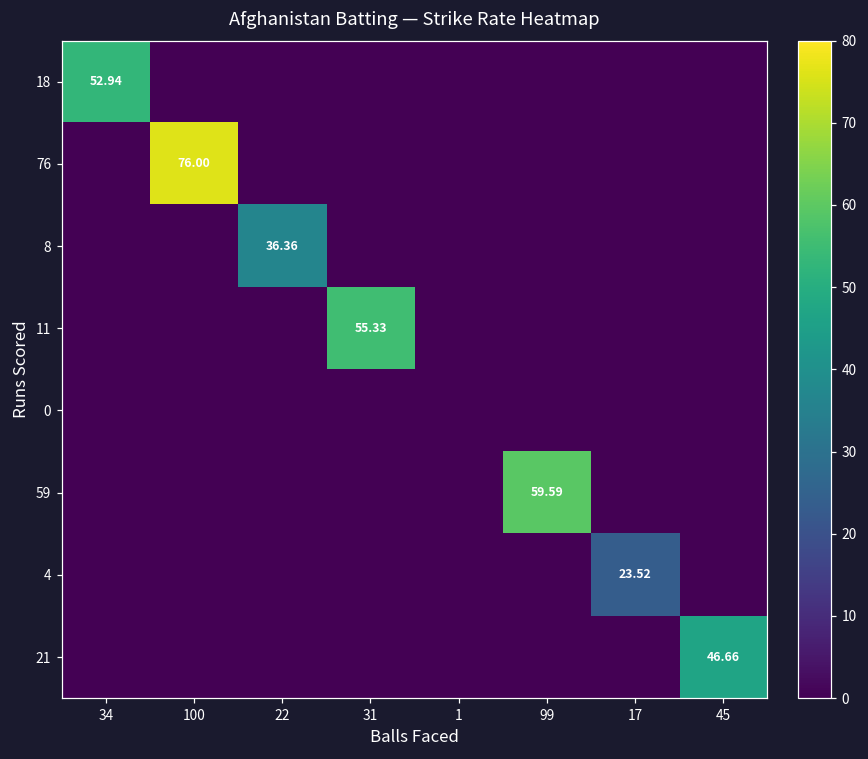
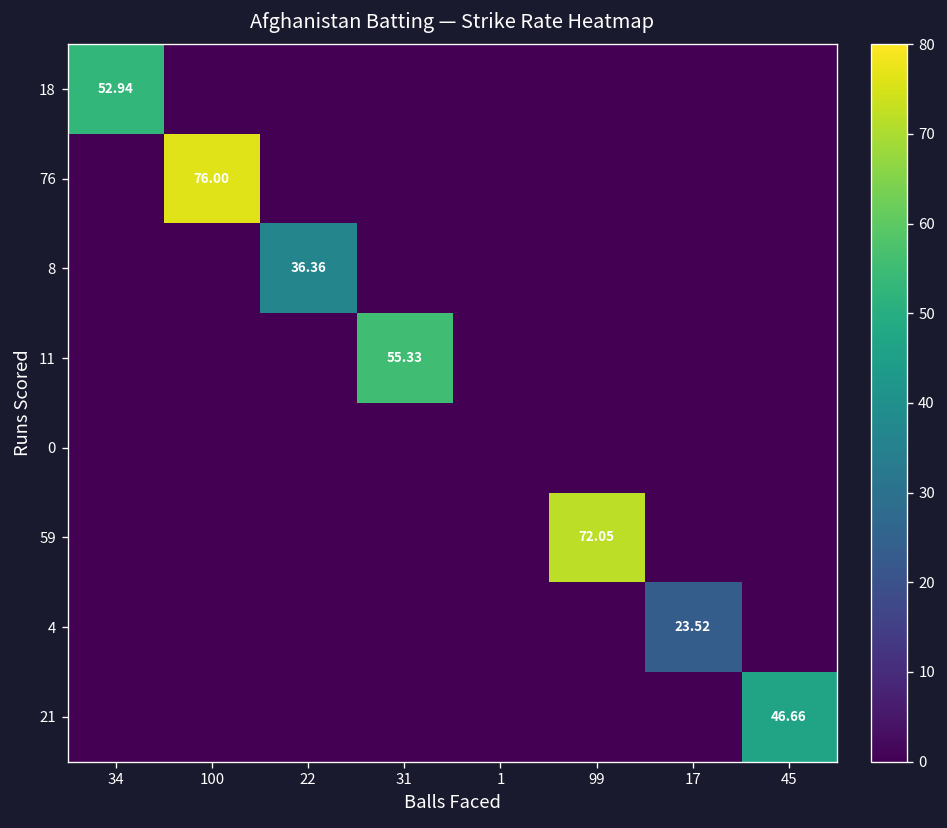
59, 99: 59.59 -> 72.05
